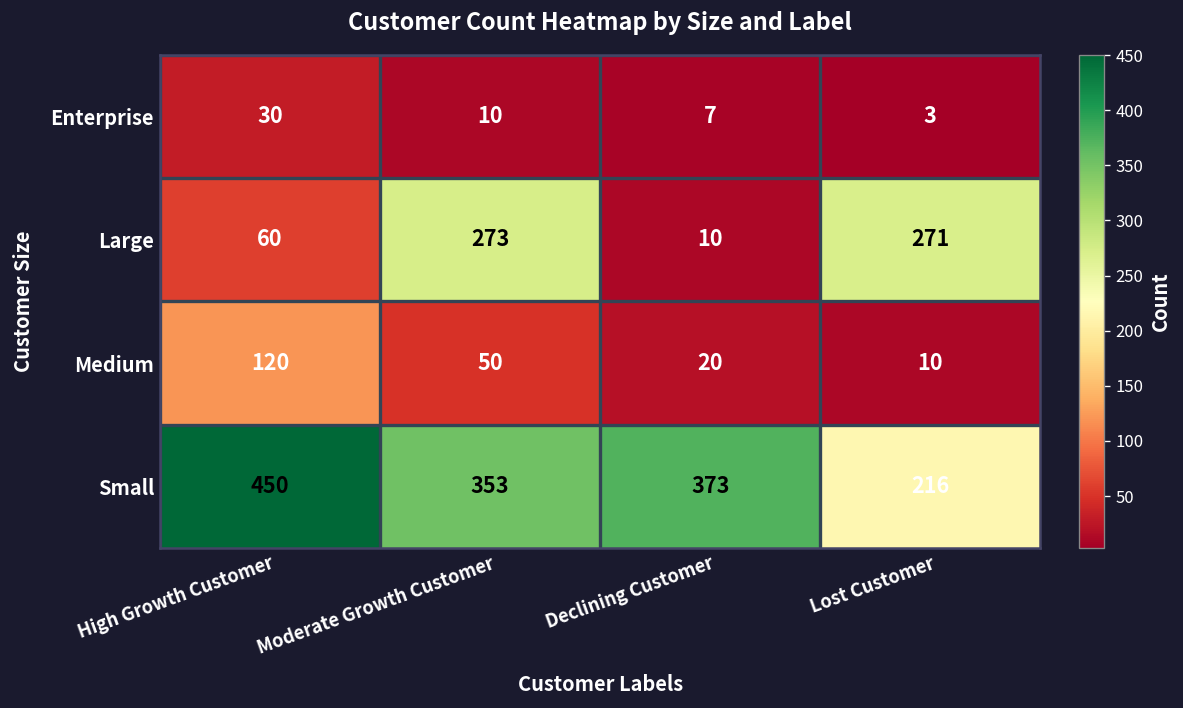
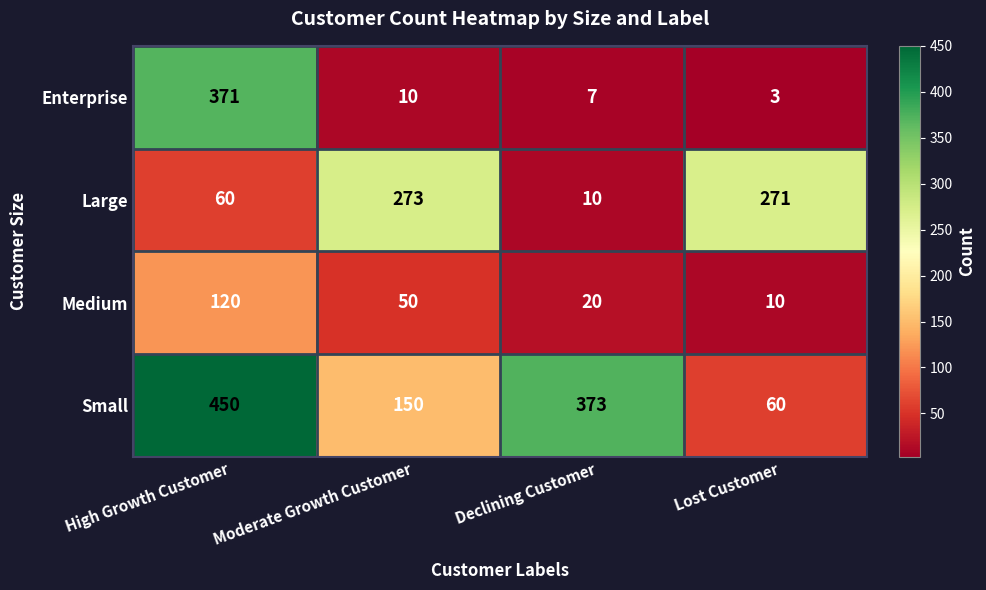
Enterprise, High Growth Customer: 30 -> 371
Small, Moderate Growth Customer: 353 -> 150
Small, Lost Customer: 216 -> 60
